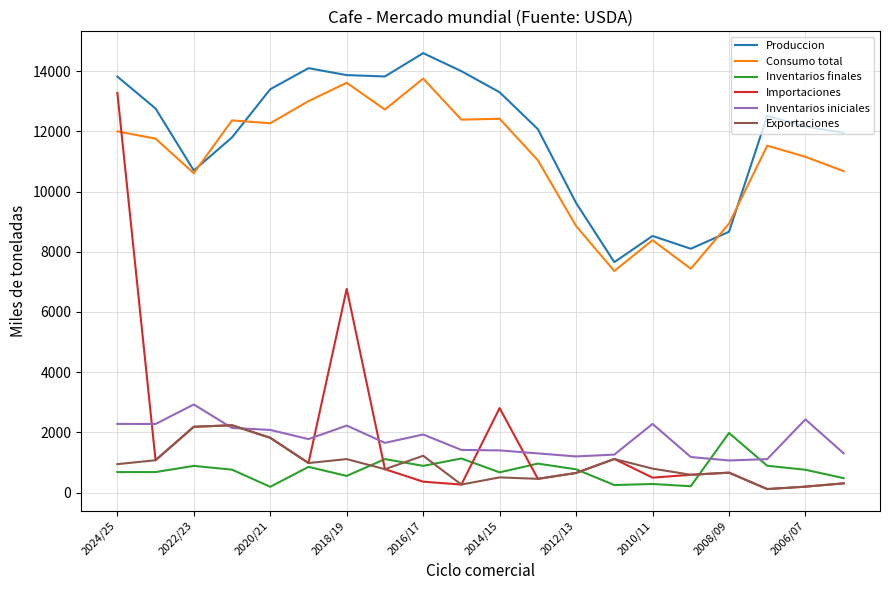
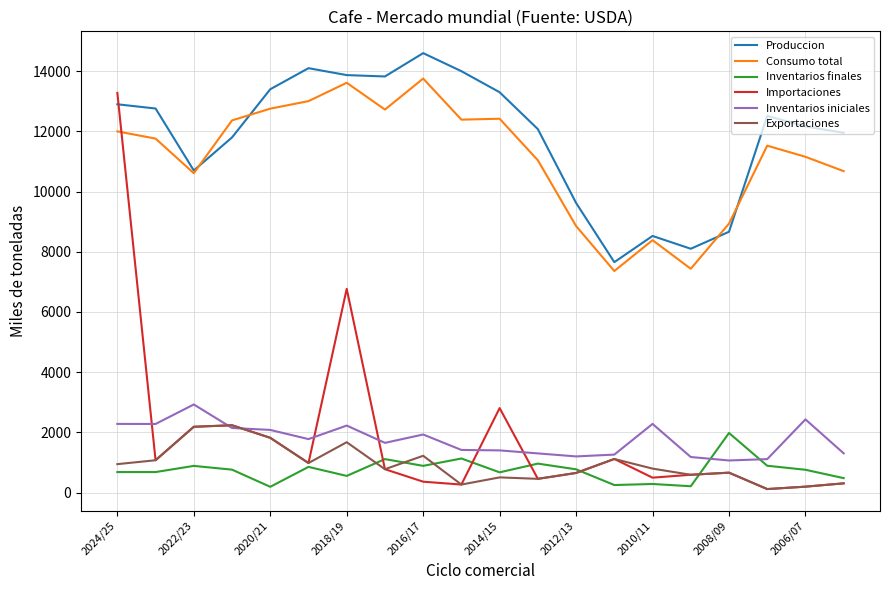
Produccion, 2024/25: 13800 -> 12900
Consumo total, 2020/21: 12300 -> 12800
Exportaciones, 2018/19: 1100 -> 1700
